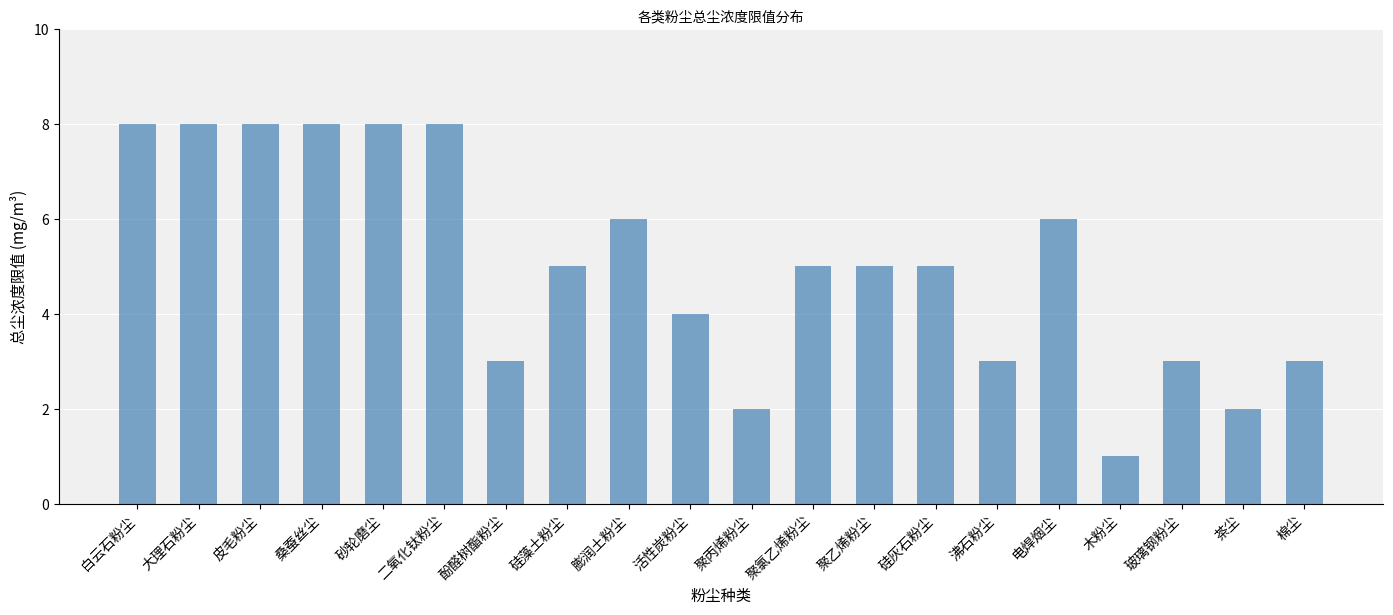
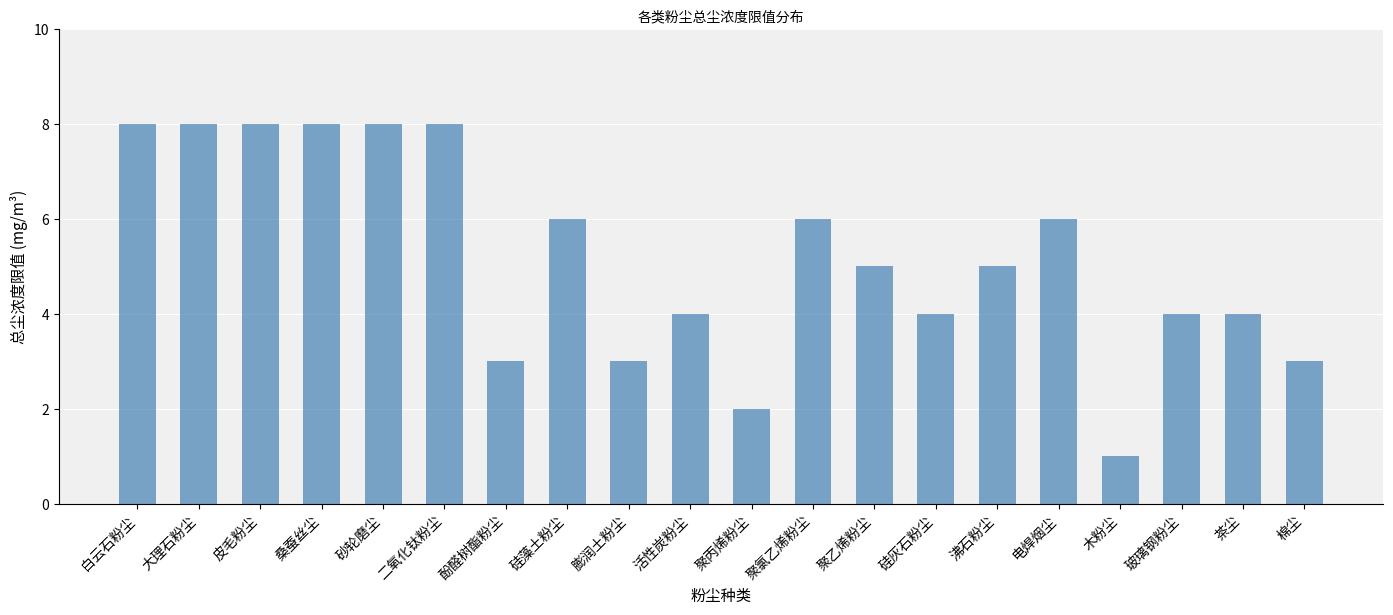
硅藻土粉尘: 5 -> 6
膨润土粉尘: 6 -> 3
聚氯乙烯粉尘: 5 -> 6
硅灰石粉尘: 5 -> 4
沸石粉尘: 3 -> 5
玻璃钢粉尘: 3 -> 4
茶尘: 2 -> 4
